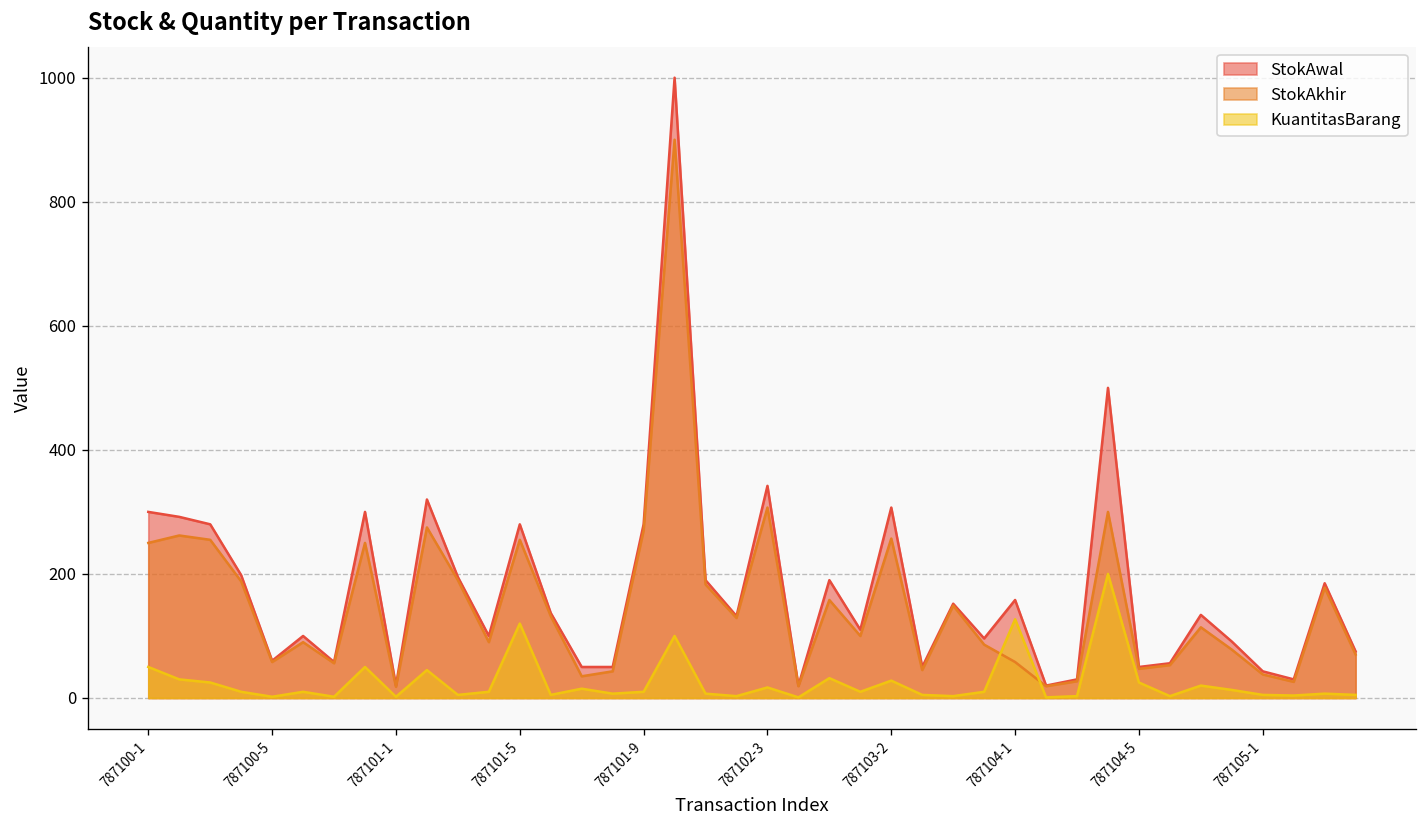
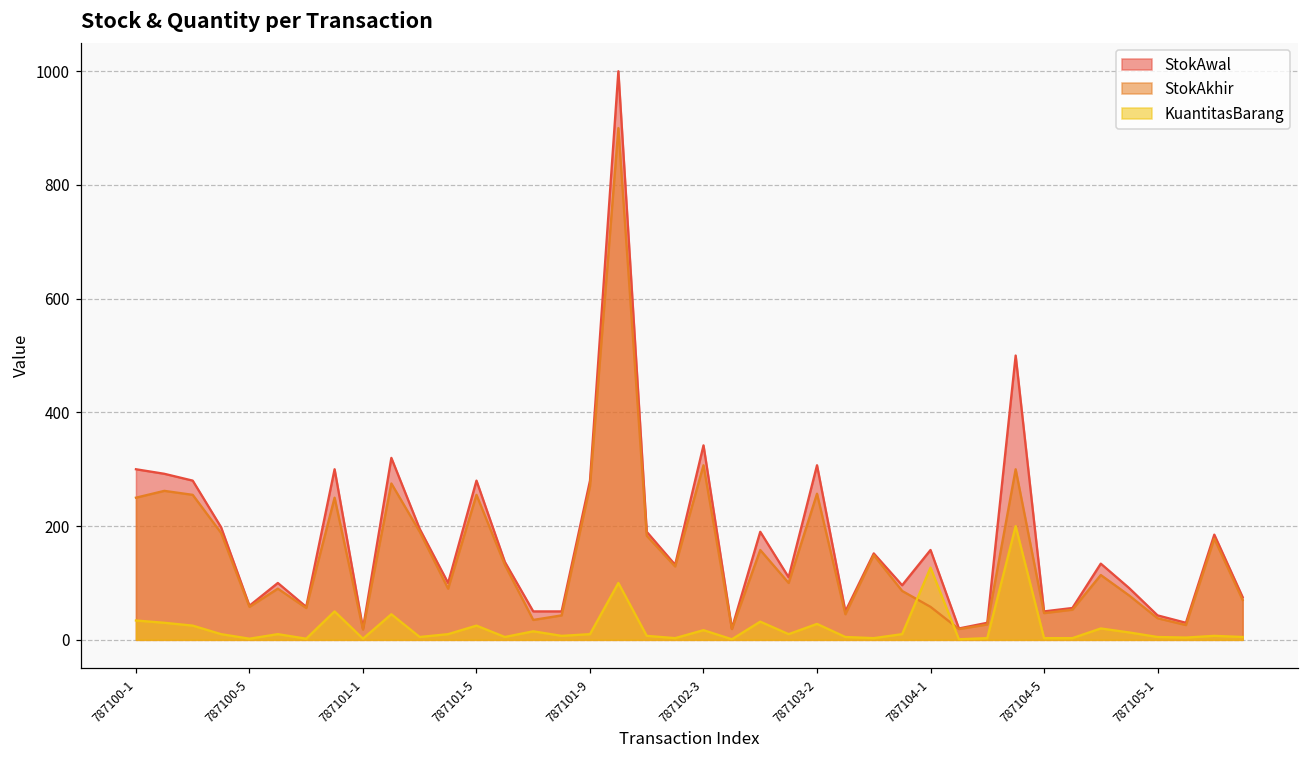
KuantitasBarang, 787100-1: 50 -> 30
KuantitasBarang, 787101-5: 120 -> 30
KuantitasBarang, 787104-5: 30 -> 0
